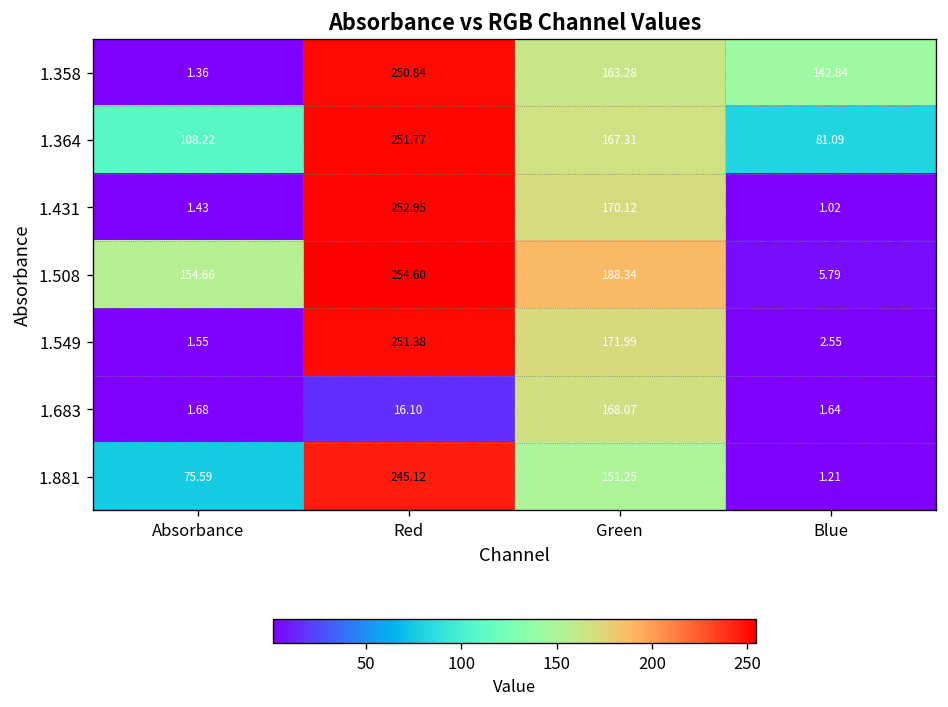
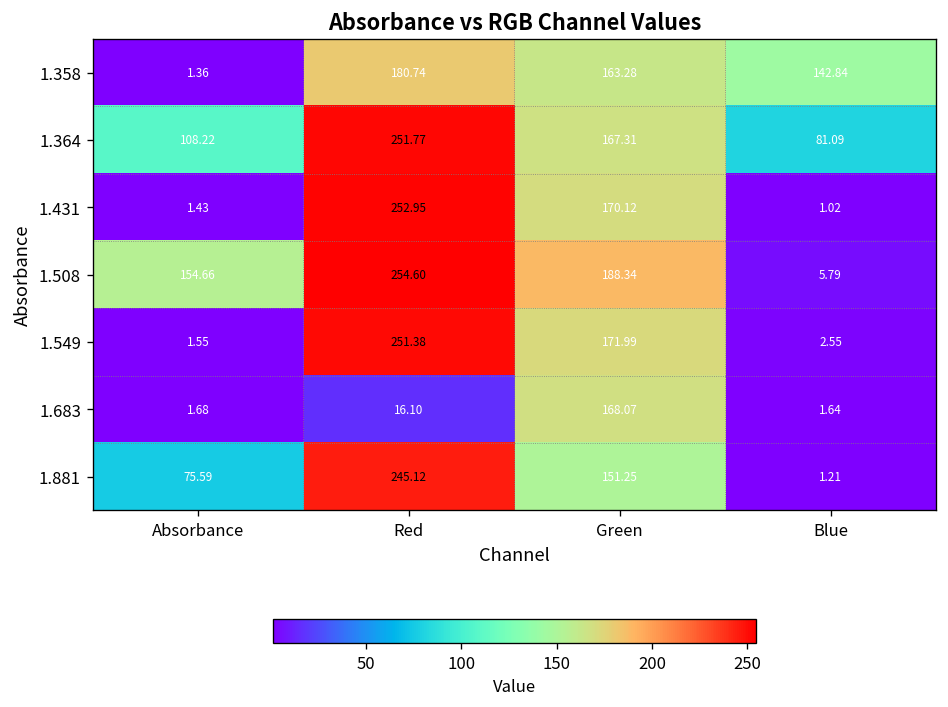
1.358, Red: 250.84 -> 180.74
